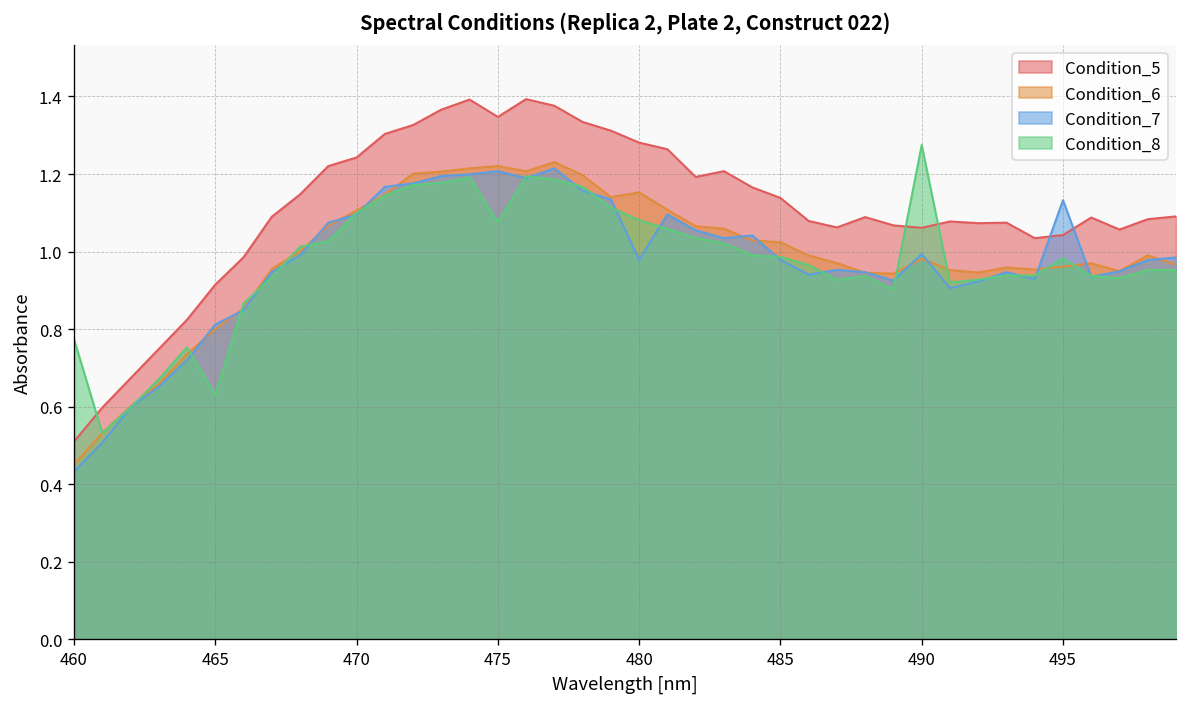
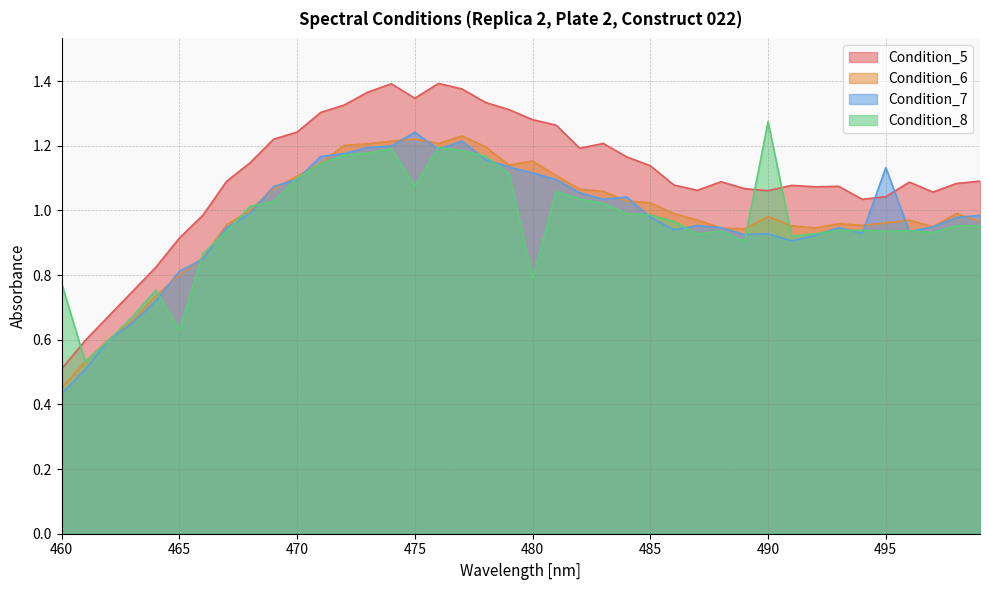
Condition_7, 475: 1.21 -> 1.24
Condition_7, 480: 0.98 -> 1.12
Condition_8, 480: 1.08 -> 0.79
Condition_7, 490: 0.99 -> 0.93
Condition_8, 495: 0.98 -> 0.94
